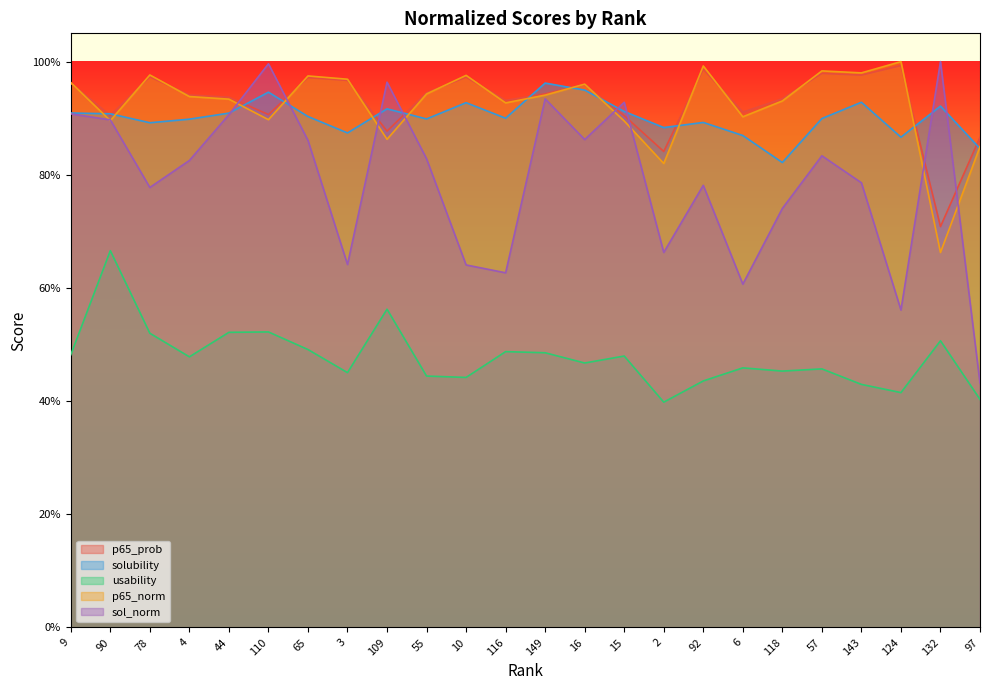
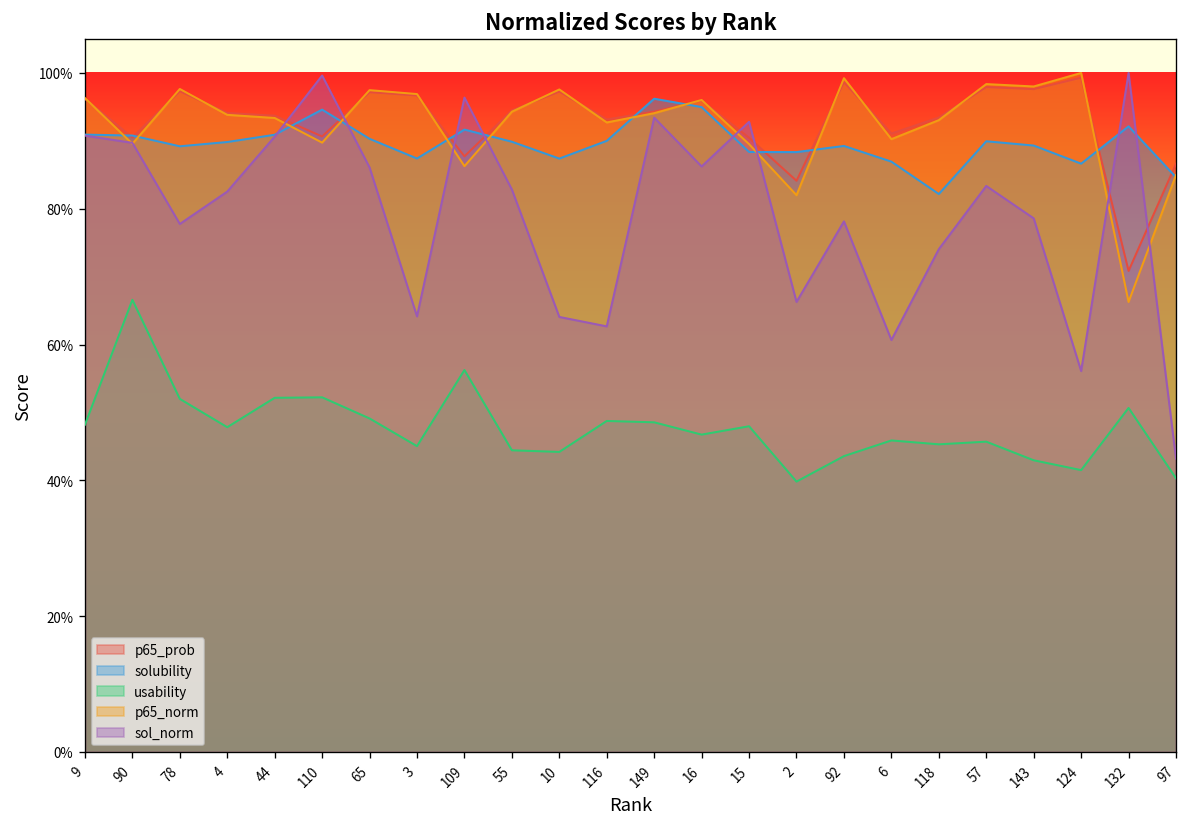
solubility, 10: 93% -> 87%
solubility, 15: 91% -> 88%
solubility, 143: 93% -> 89%
